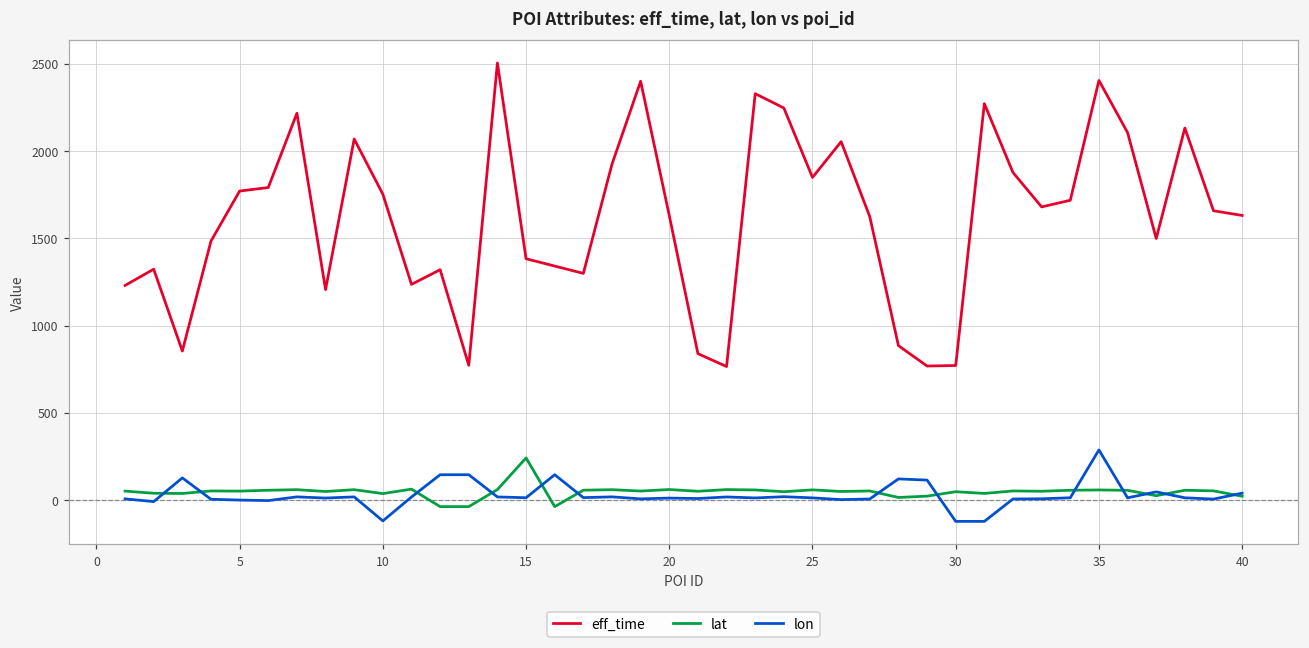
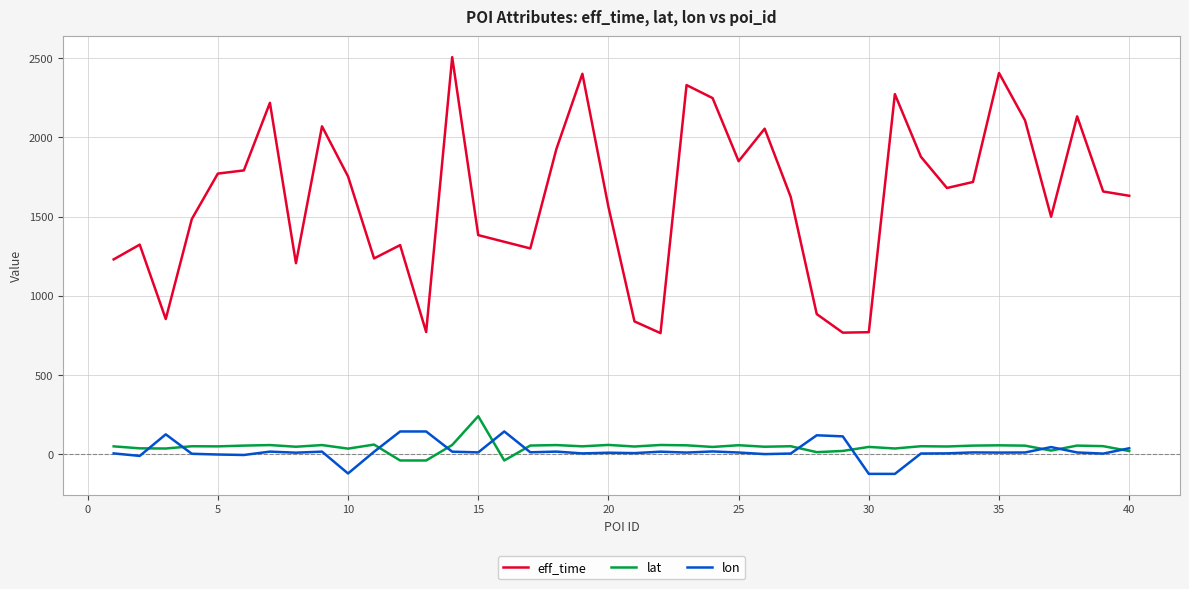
eff_time, 20: 1630 -> 1560
lon, 35: 290 -> 10
